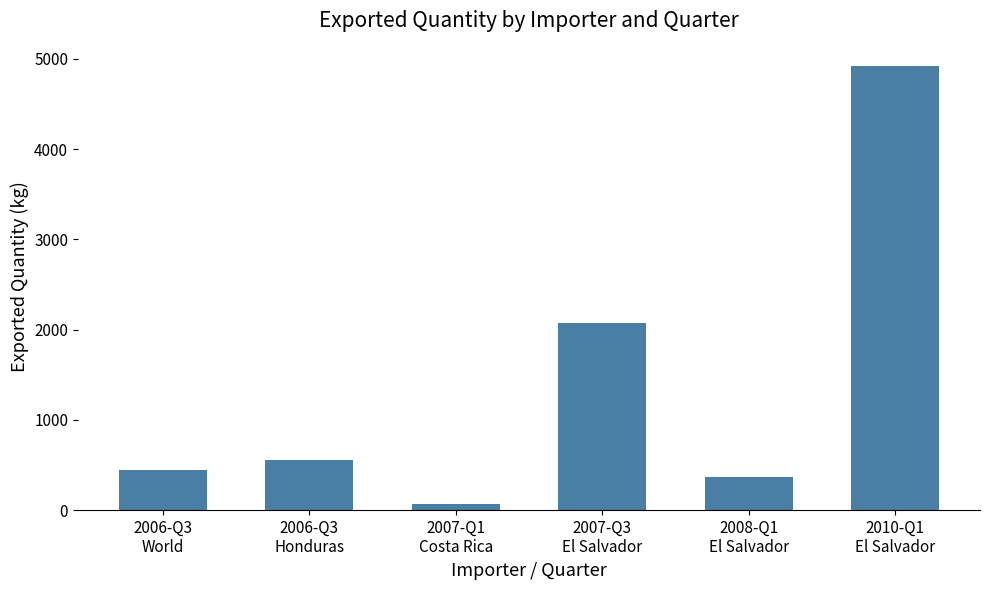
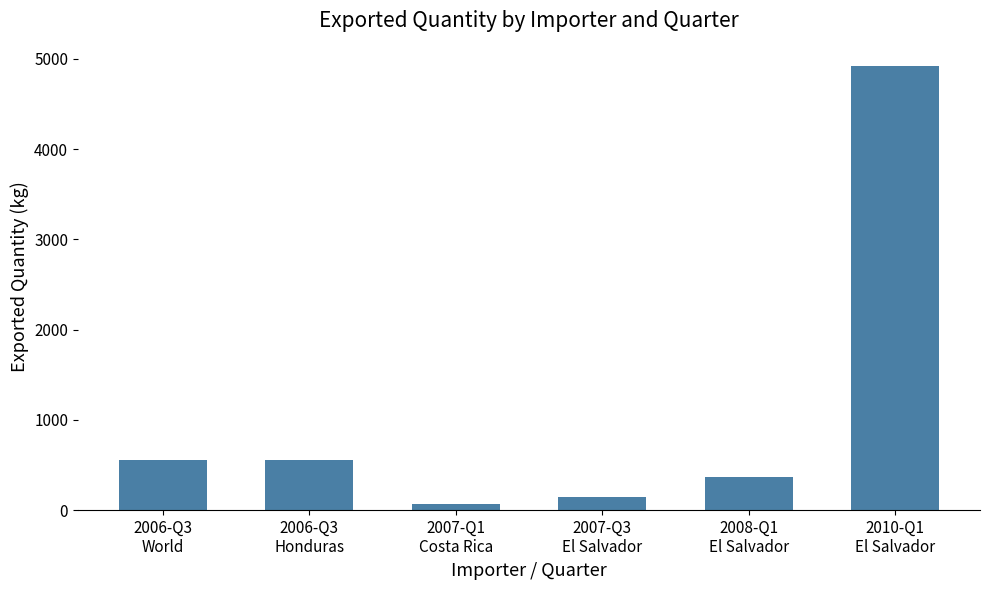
2006-Q3 World: 400 -> 600
2007-Q3 El Salvador: 2100 -> 100
